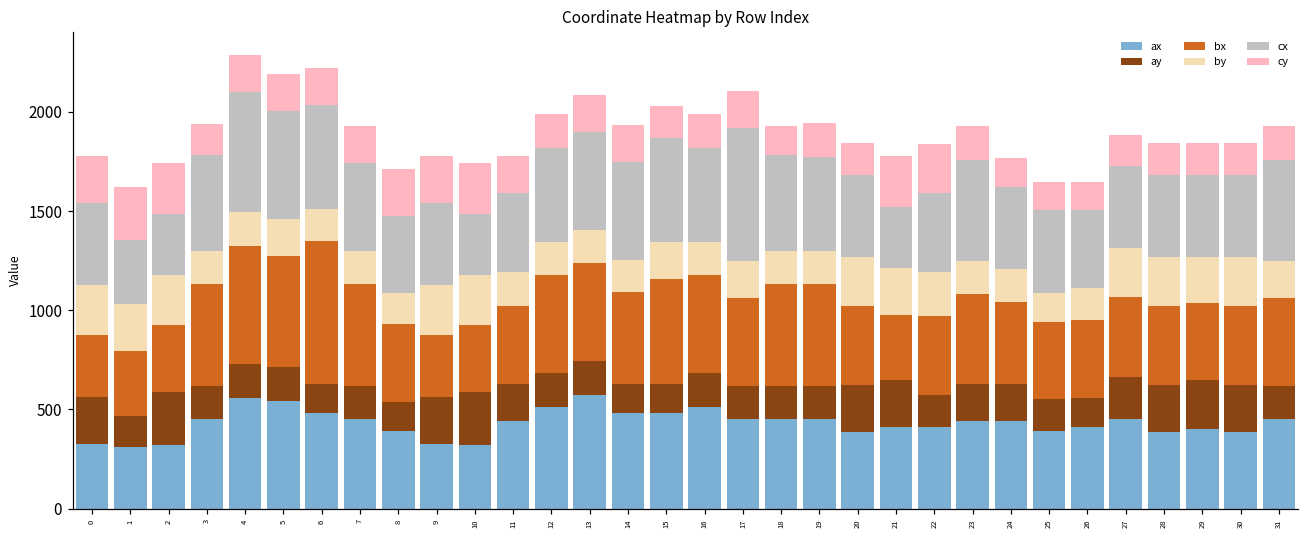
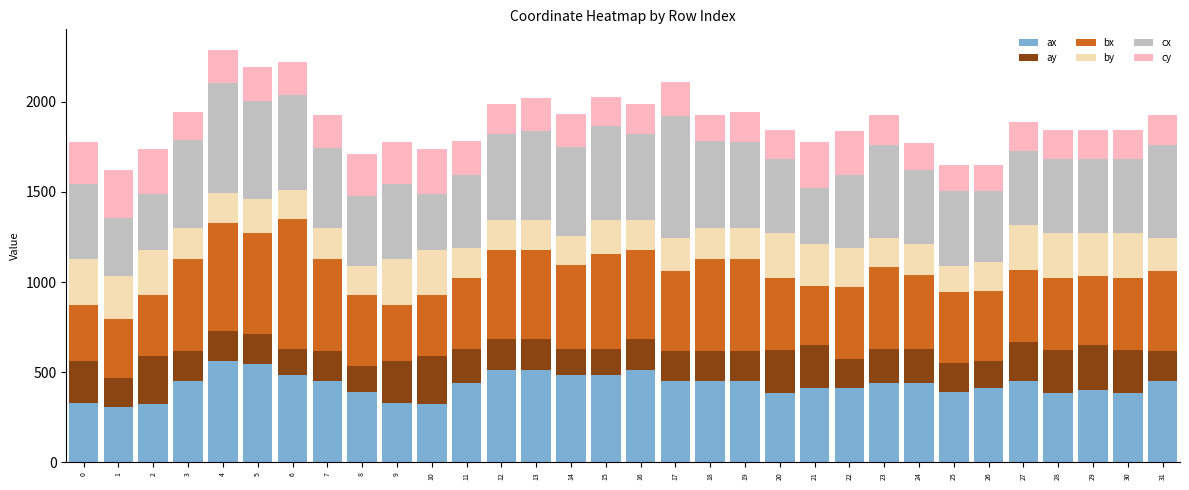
ax, 13: 570 -> 510
